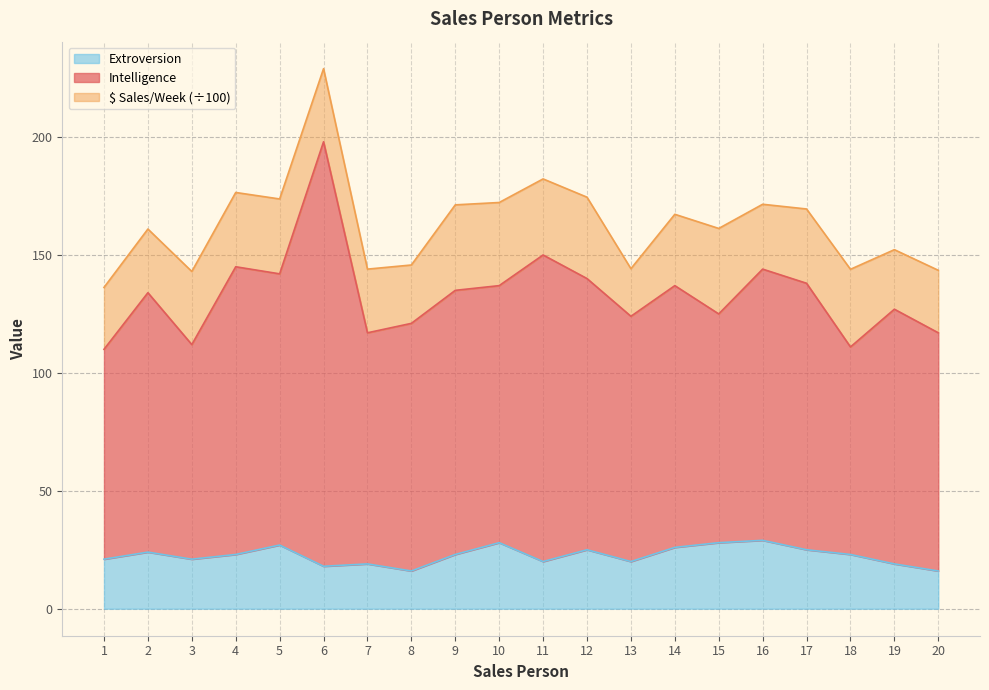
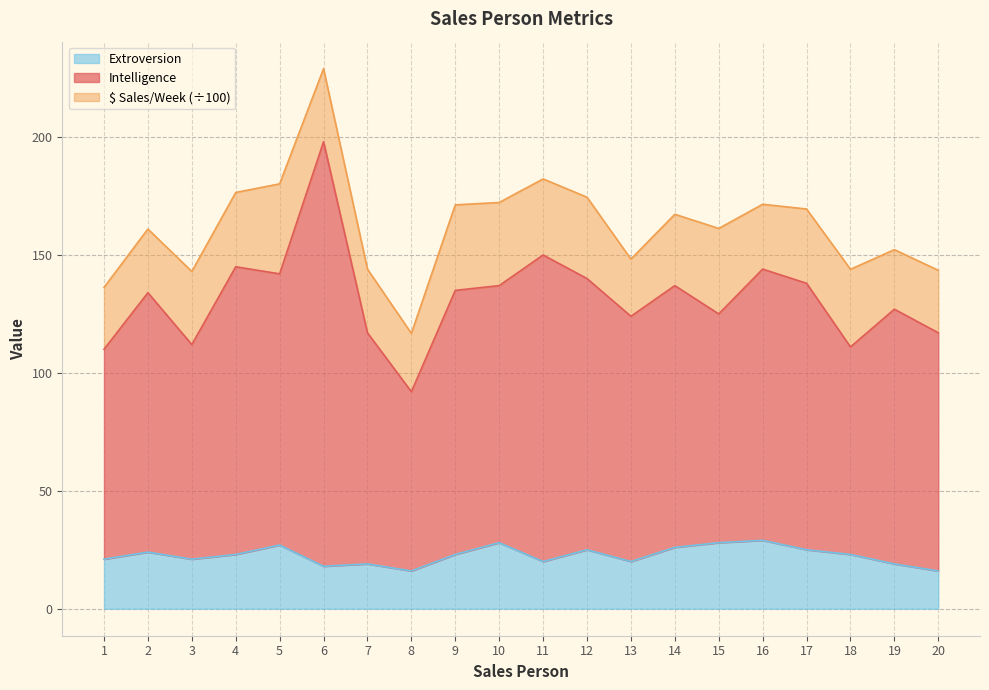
$ Sales/Week (÷100), 5: 32 -> 38
Intelligence, 8: 105 -> 76
$ Sales/Week (÷100), 13: 20 -> 24
